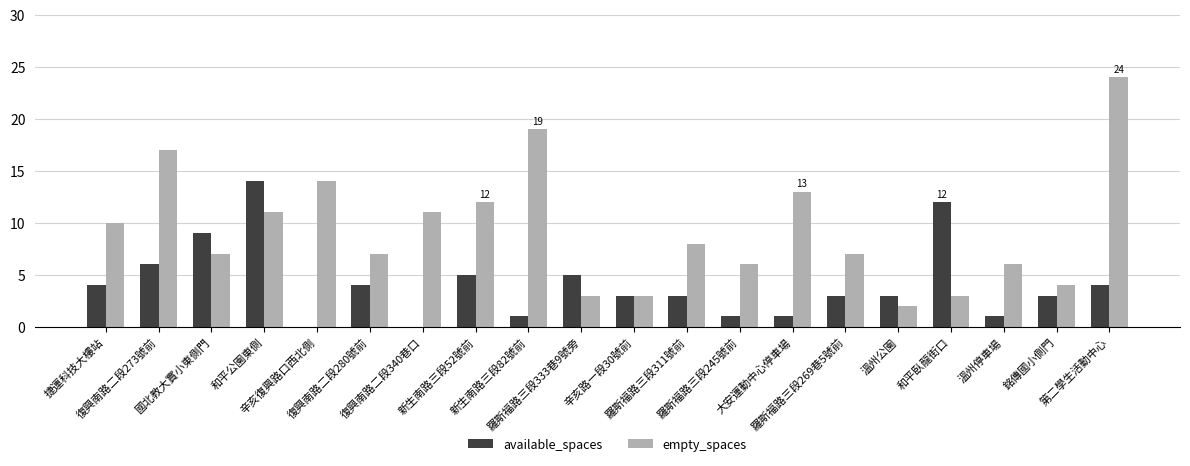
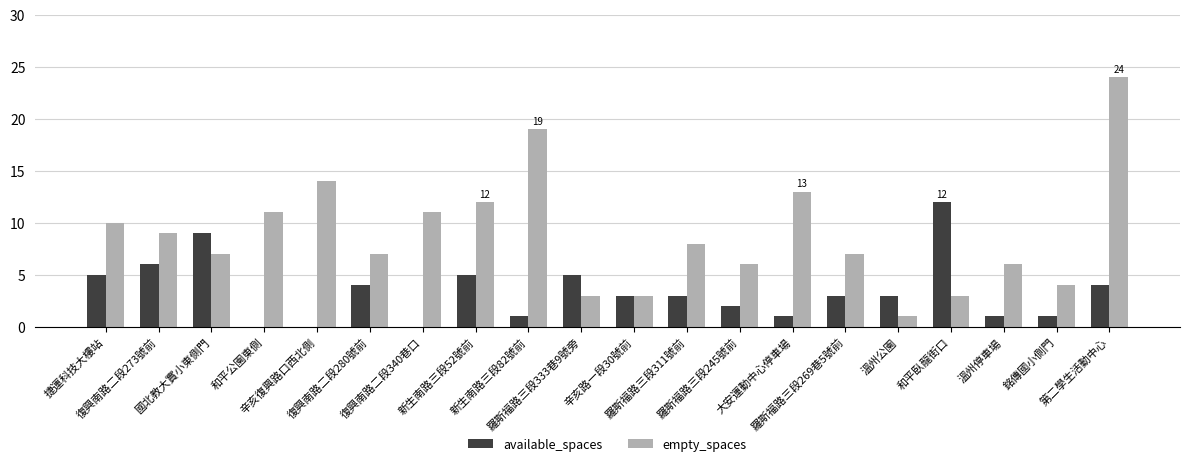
available_spaces, 捷運科技大樓站: 4 -> 5
empty_spaces, 復興南路二段273號前: 17 -> 9
available_spaces, 和平公園東側: 14 -> 0
available_spaces, 羅斯福路三段245號前: 1 -> 2
empty_spaces, 溫州公園: 2 -> 1
available_spaces, 銘傳國小側門: 3 -> 1
